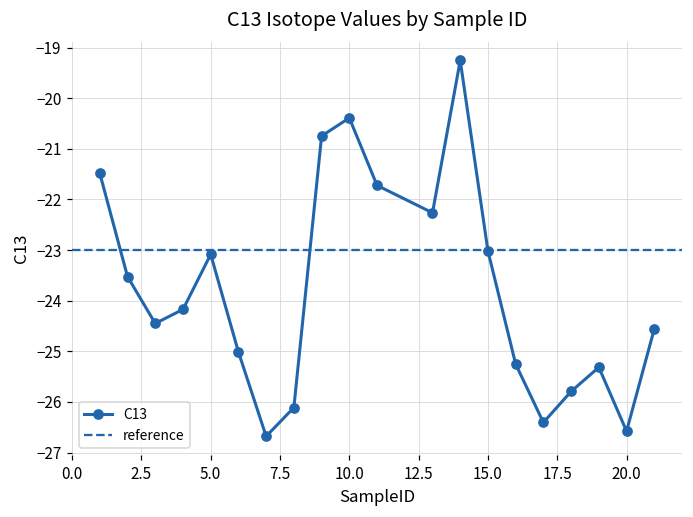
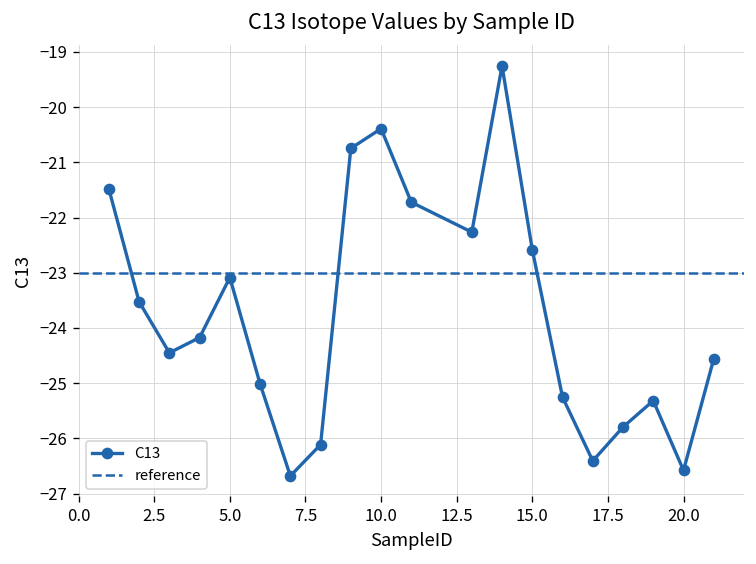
15.0: -23.0 -> -22.6
